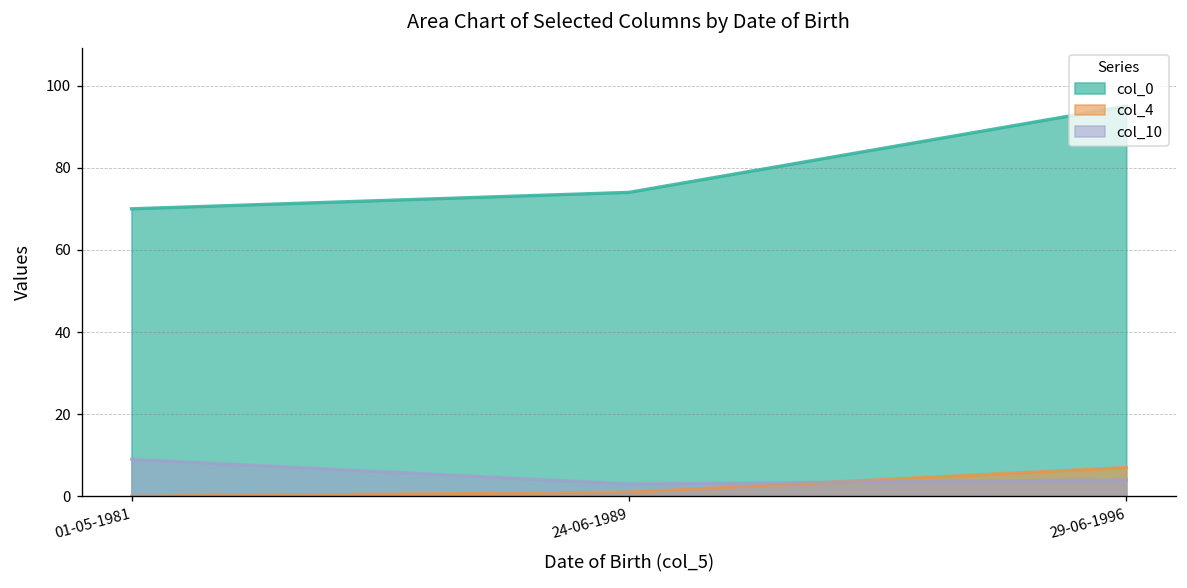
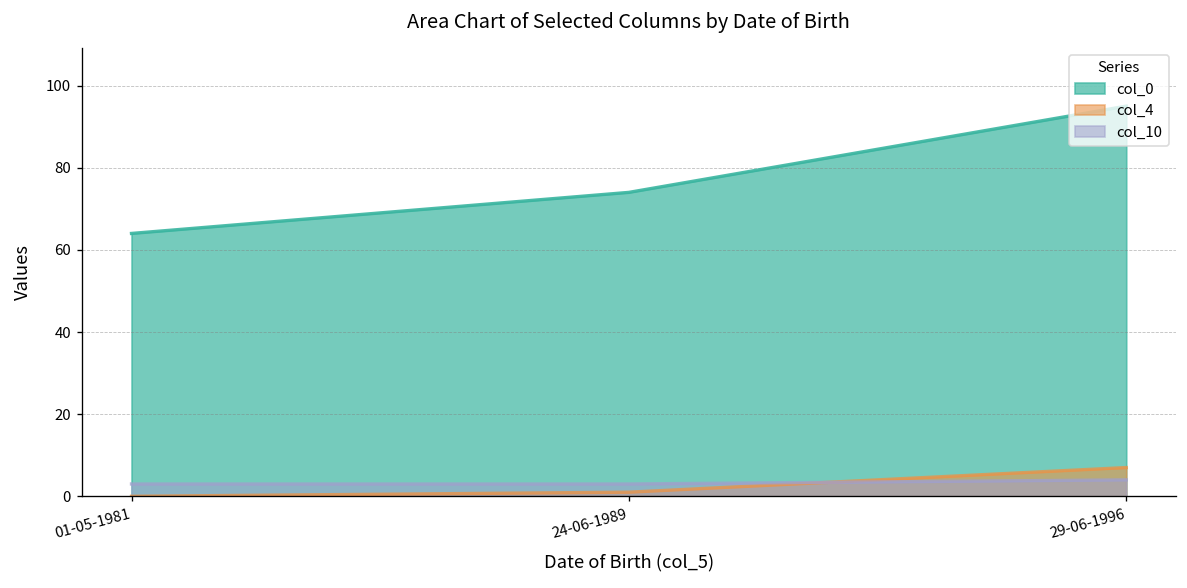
col_0, 01-05-1981: 70 -> 64
col_10, 01-05-1981: 9 -> 3
